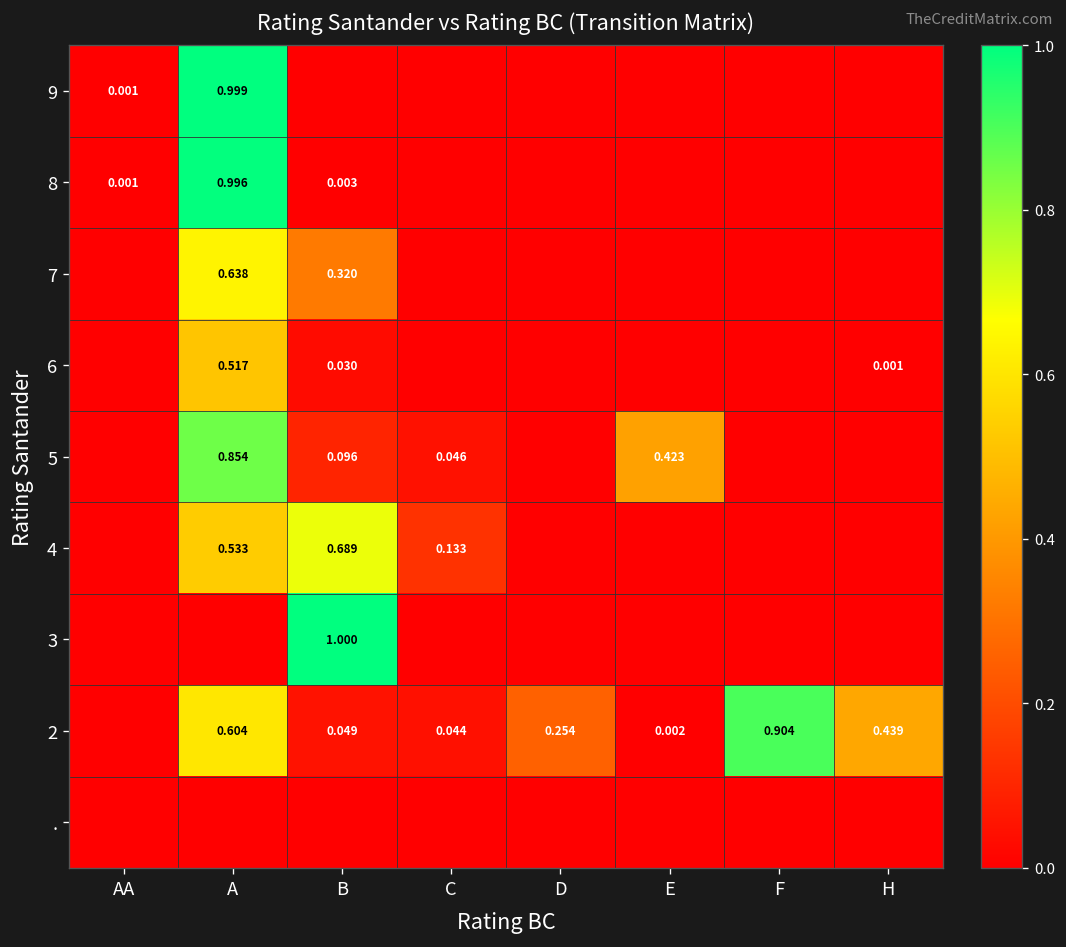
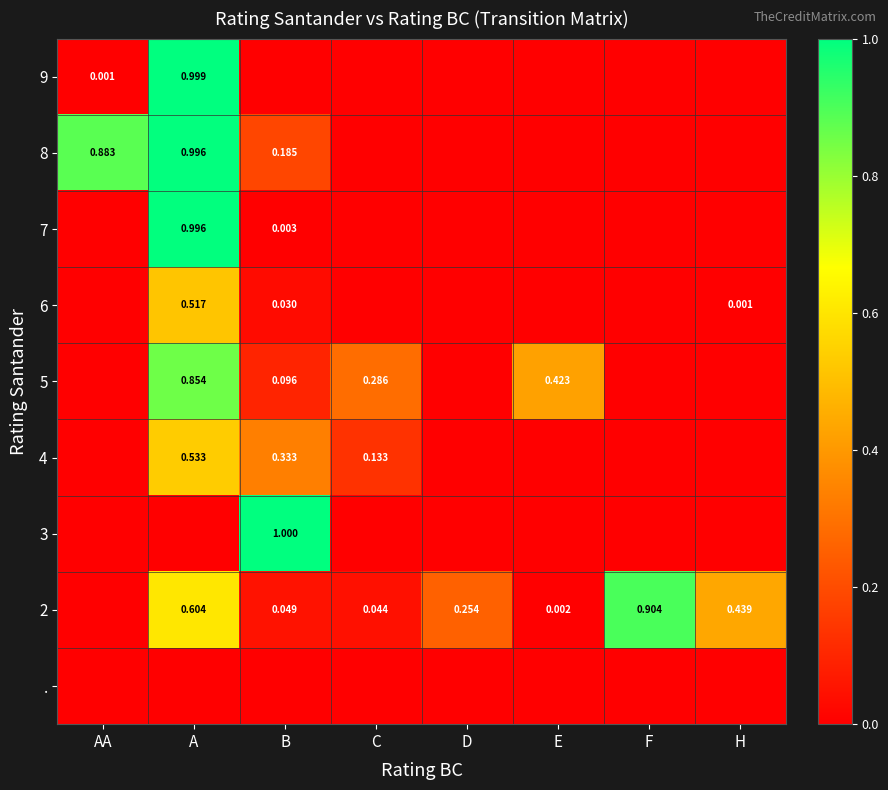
8, AA: 0.001 -> 0.883
8, B: 0.003 -> 0.185
7, A: 0.638 -> 0.996
7, B: 0.320 -> 0.003
5, C: 0.046 -> 0.286
4, B: 0.689 -> 0.333
